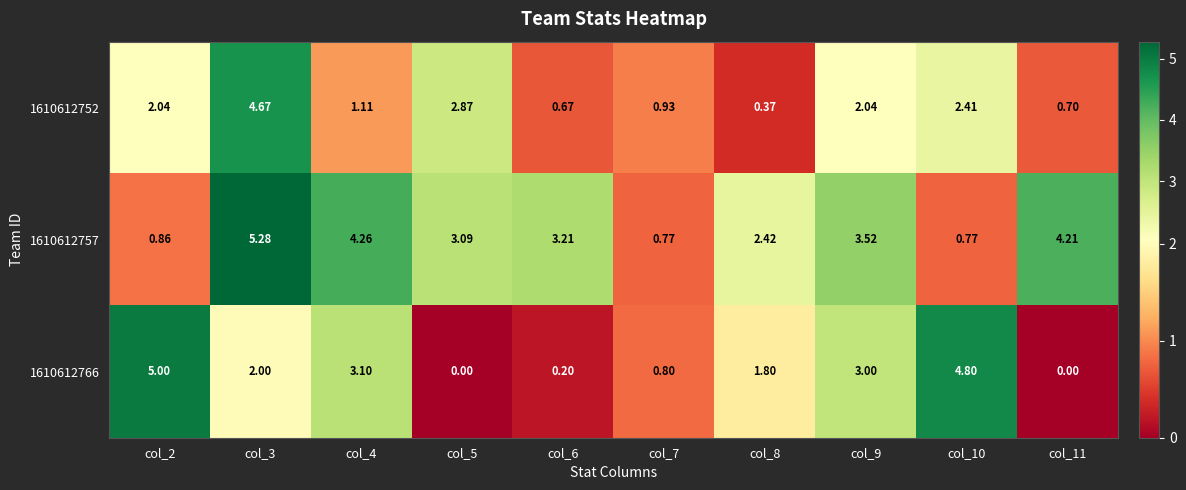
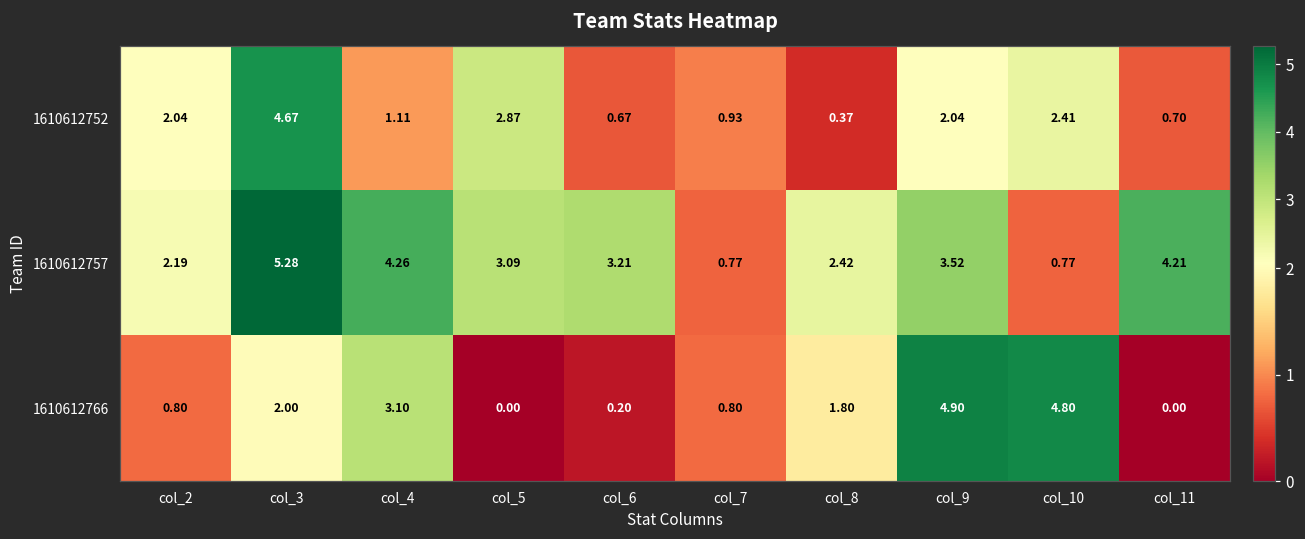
1610612757, col_2: 0.86 -> 2.19
1610612766, col_2: 5.00 -> 0.80
1610612766, col_9: 3.00 -> 4.90
